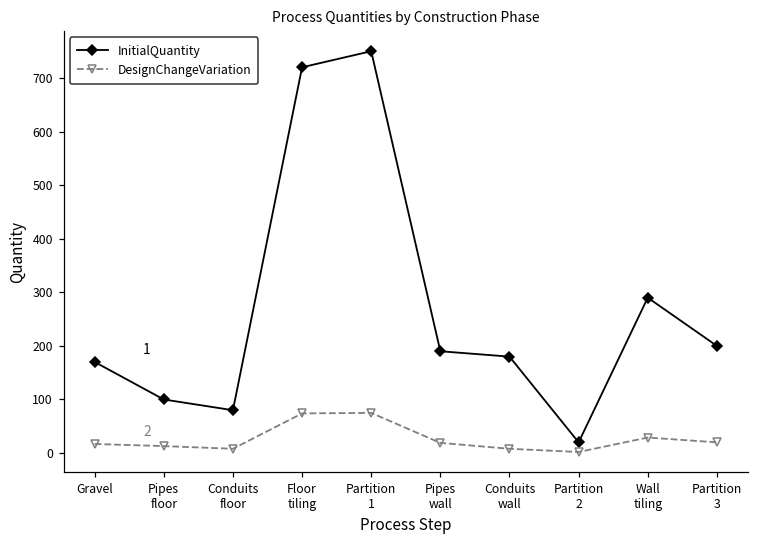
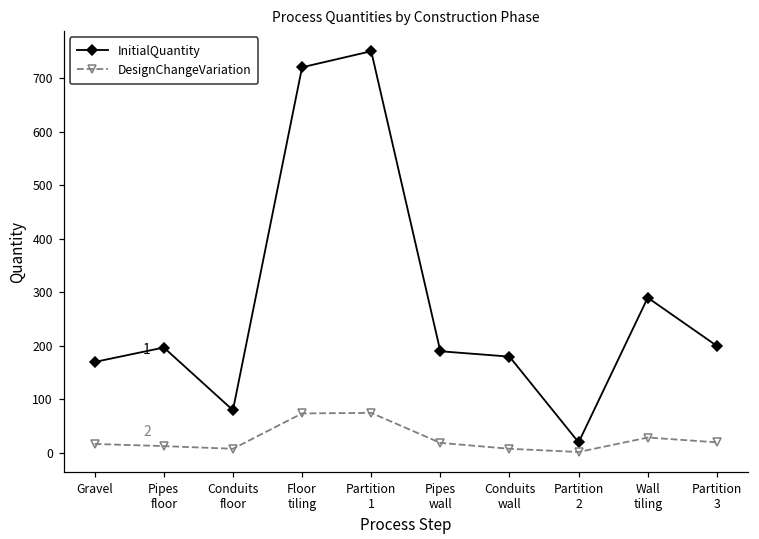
InitialQuantity, Pipes floor: 100 -> 200
